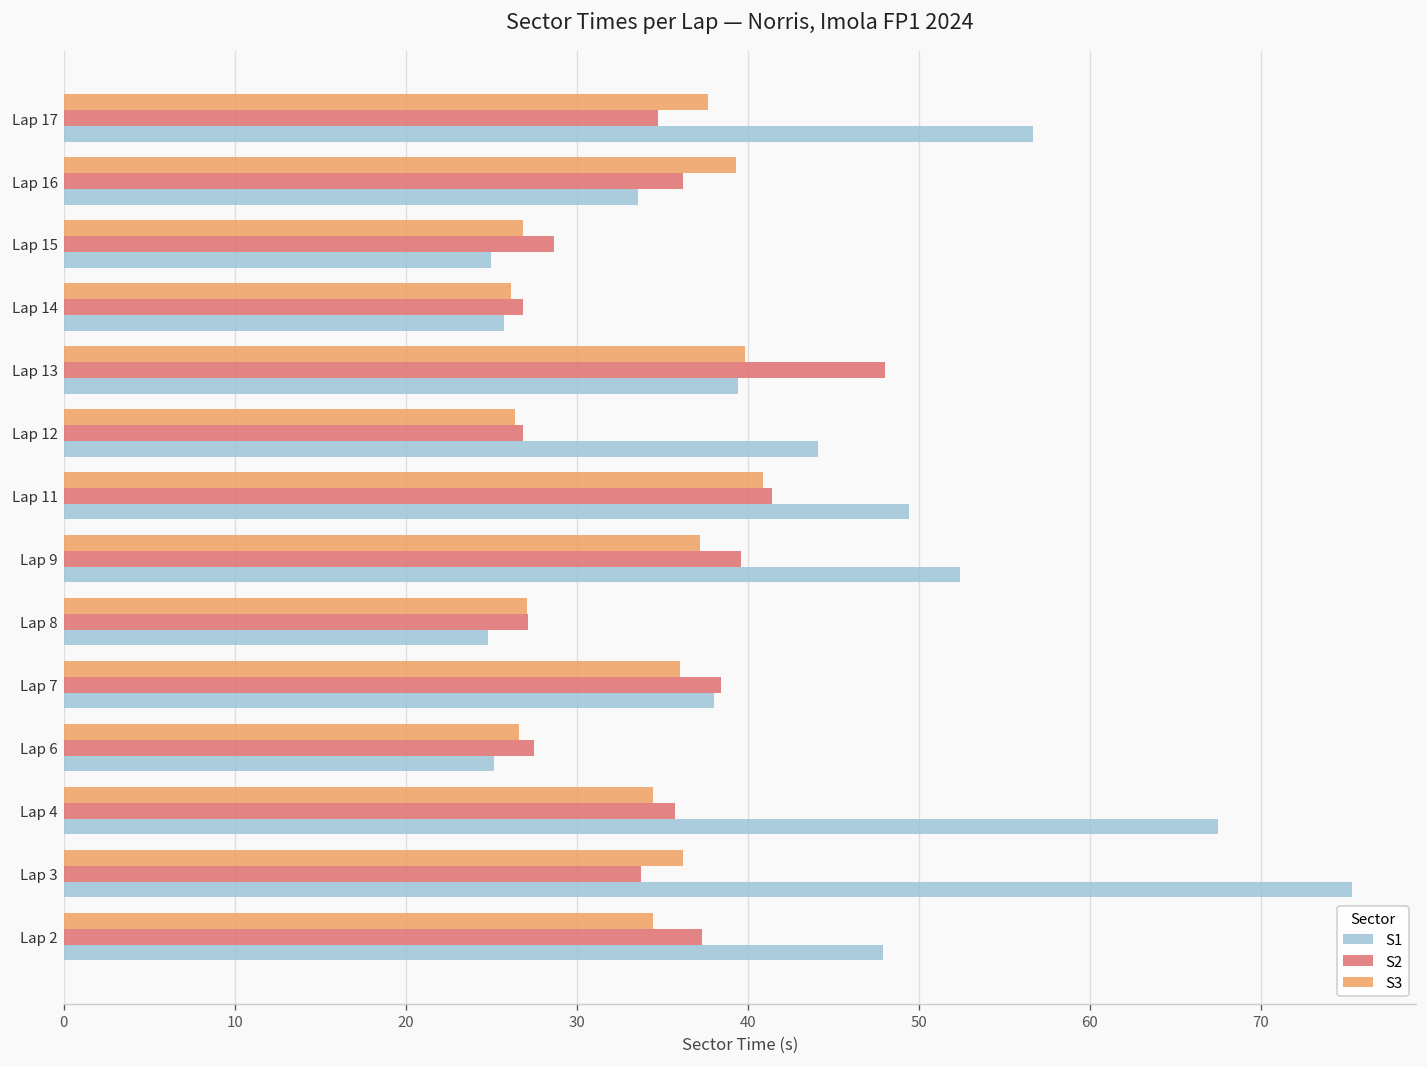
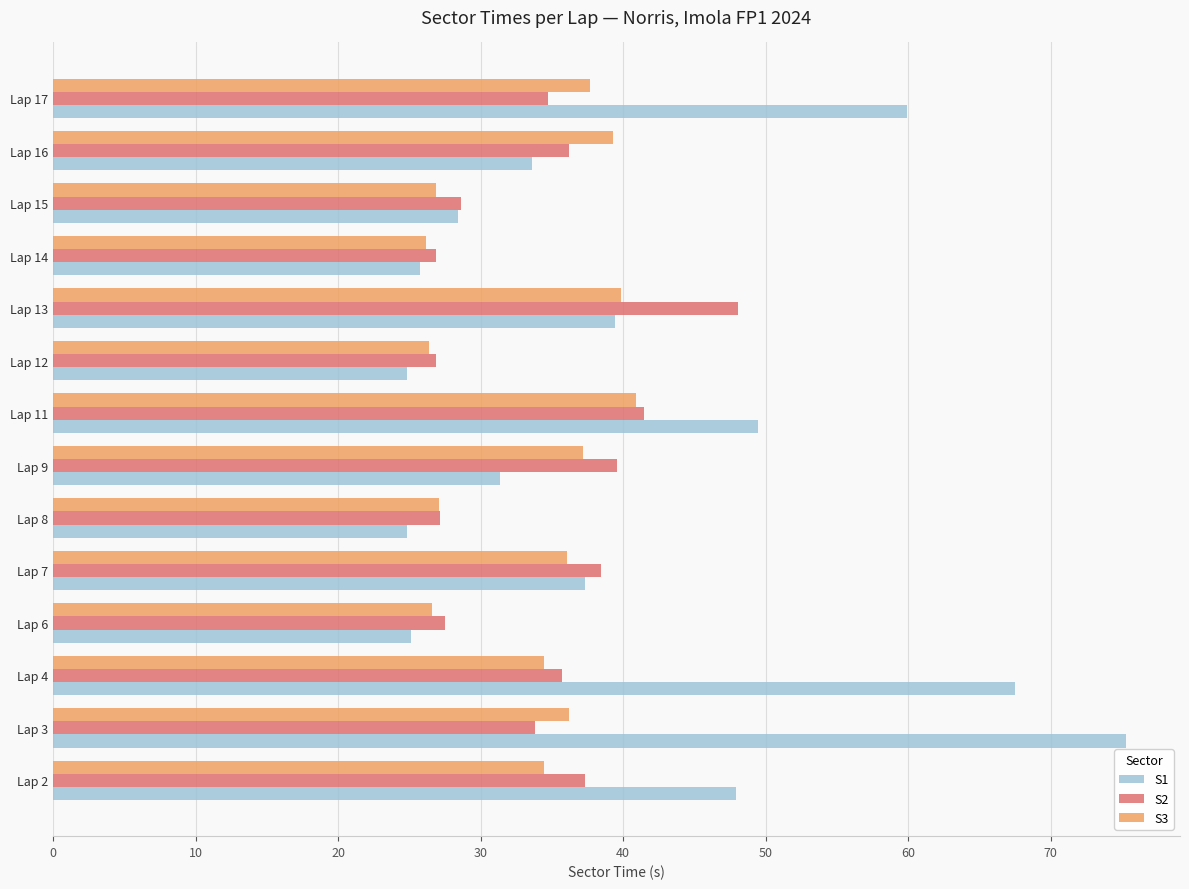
S1, Lap 17: 56.7 -> 59.9
S1, Lap 15: 25.0 -> 28.4
S1, Lap 12: 44.1 -> 24.8
S1, Lap 9: 52.4 -> 31.4
S1, Lap 7: 38.1 -> 37.3
